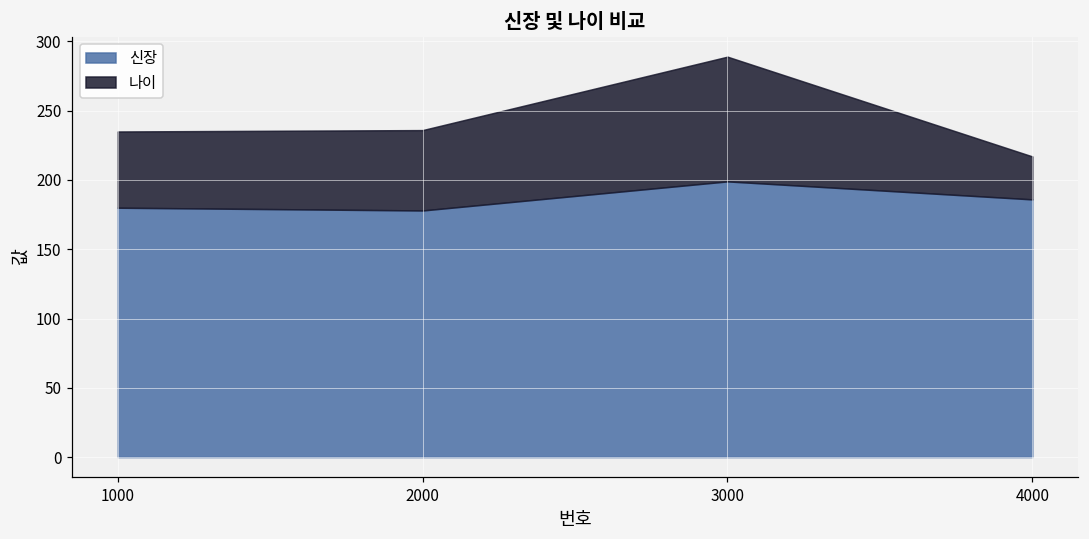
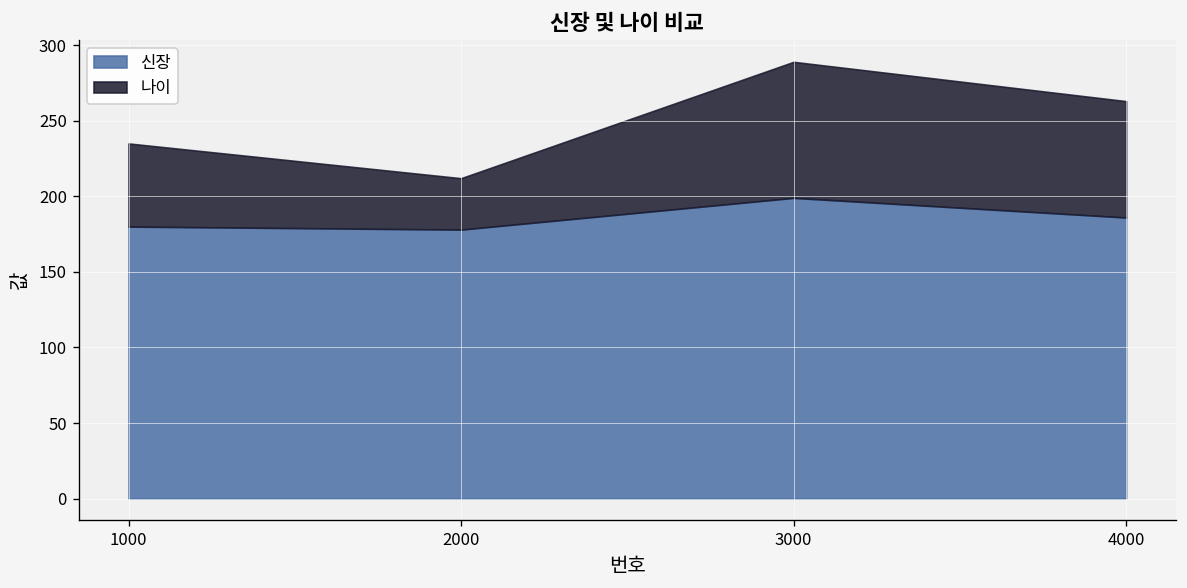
나이, 2000: 58 -> 34
나이, 4000: 31 -> 77
